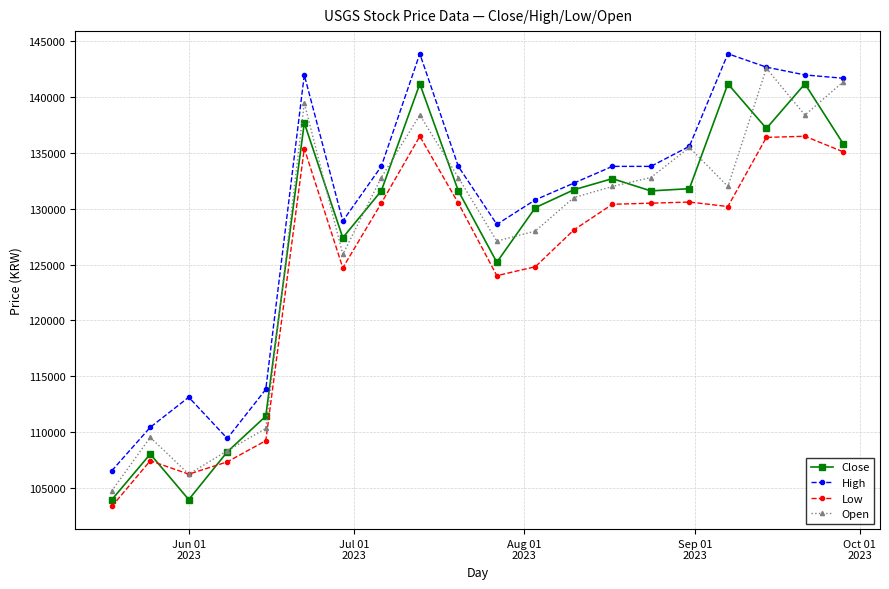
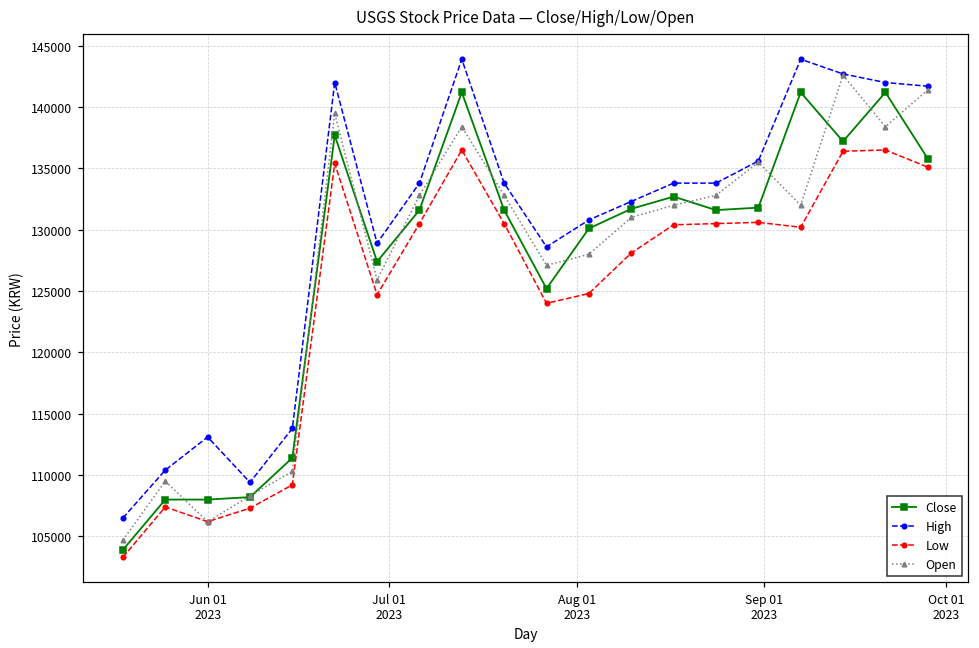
Close, Jun 01 2023: 103900 -> 108000
